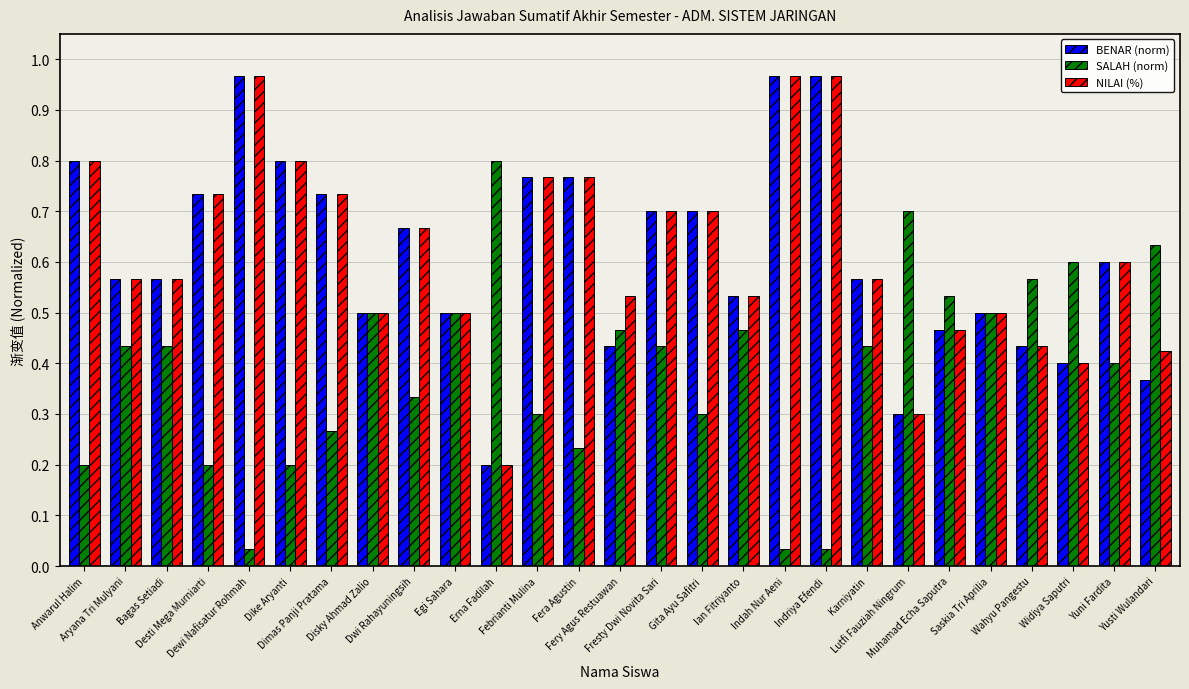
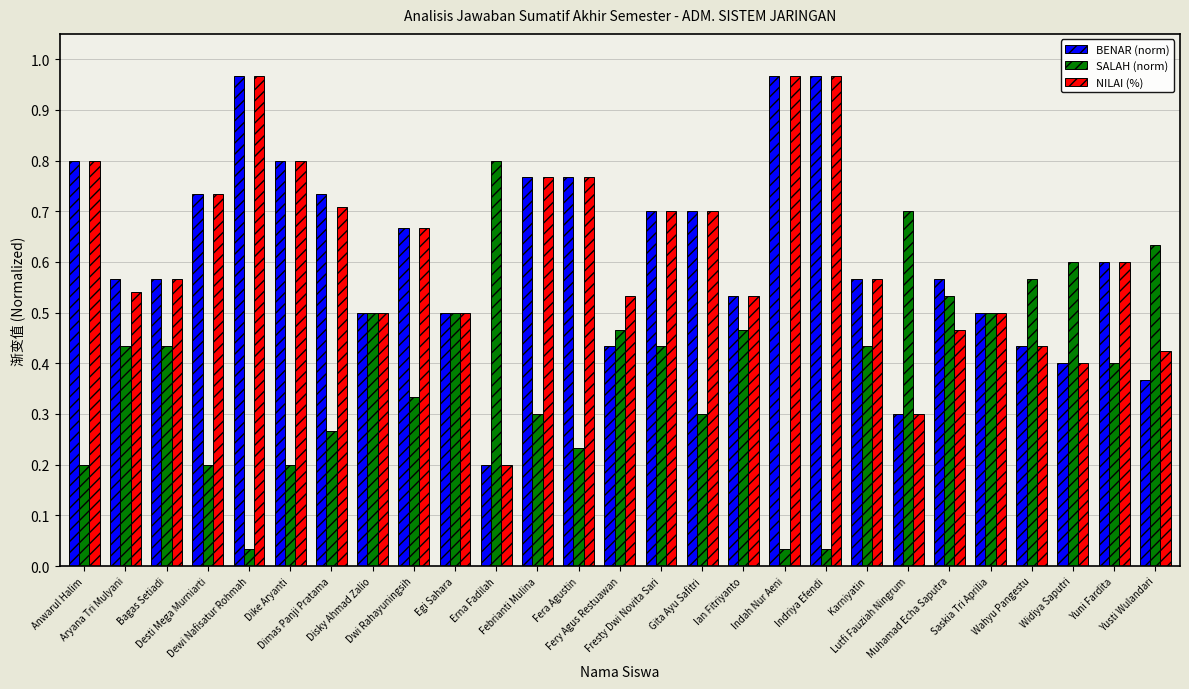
NILAI (%), Aryana Tri Mulyani: 0.57 -> 0.54
NILAI (%), Dimas Panji Pratama: 0.73 -> 0.71
BENAR (norm), Muhamad Echa Saputra: 0.47 -> 0.57
